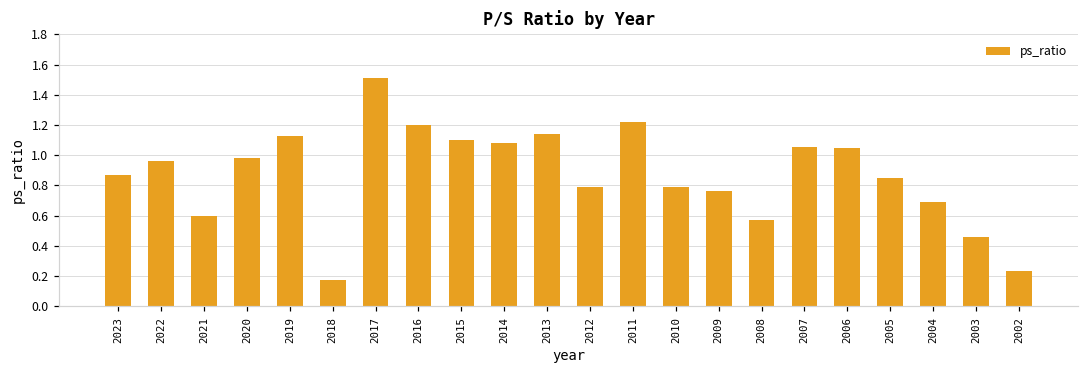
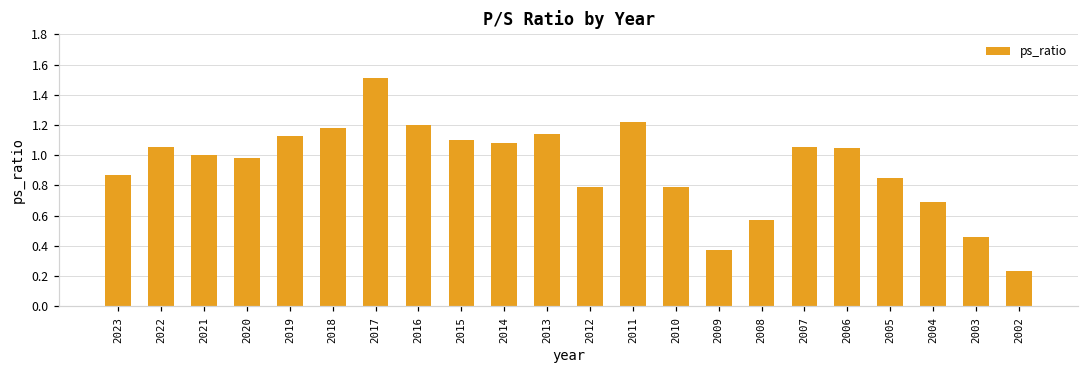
2022: 0.96 -> 1.05
2021: 0.6 -> 1.0
2018: 0.17 -> 1.18
2009: 0.76 -> 0.37
